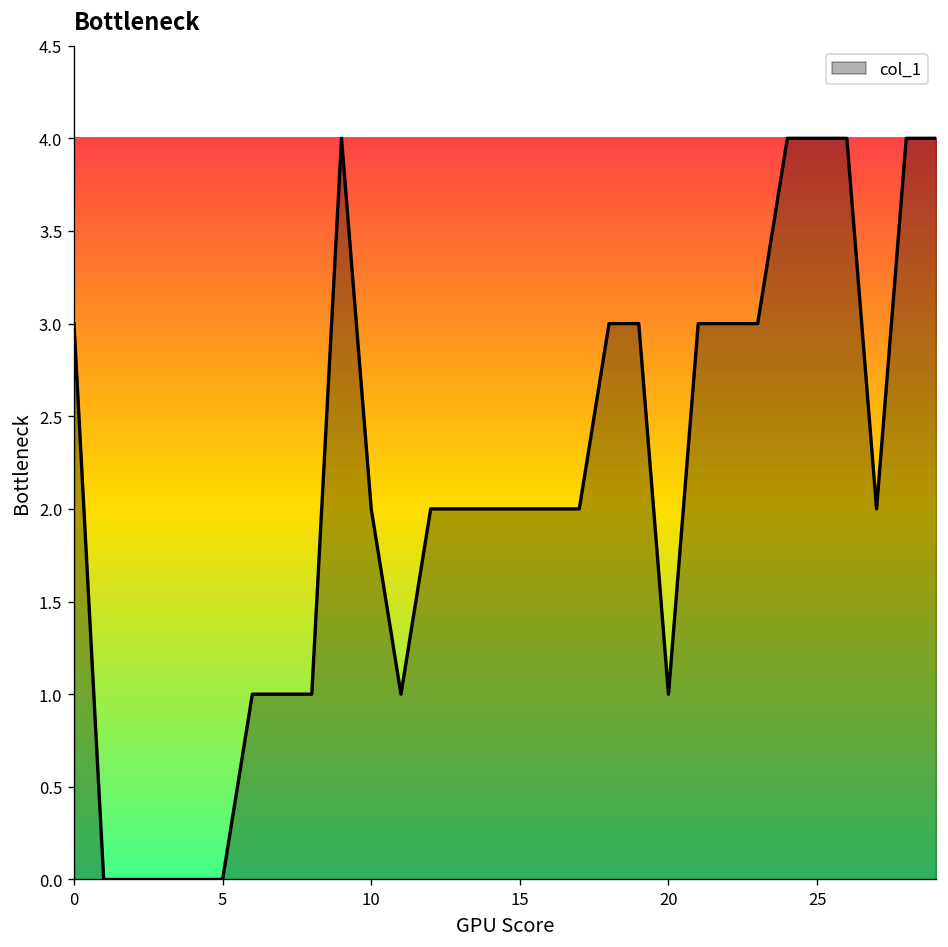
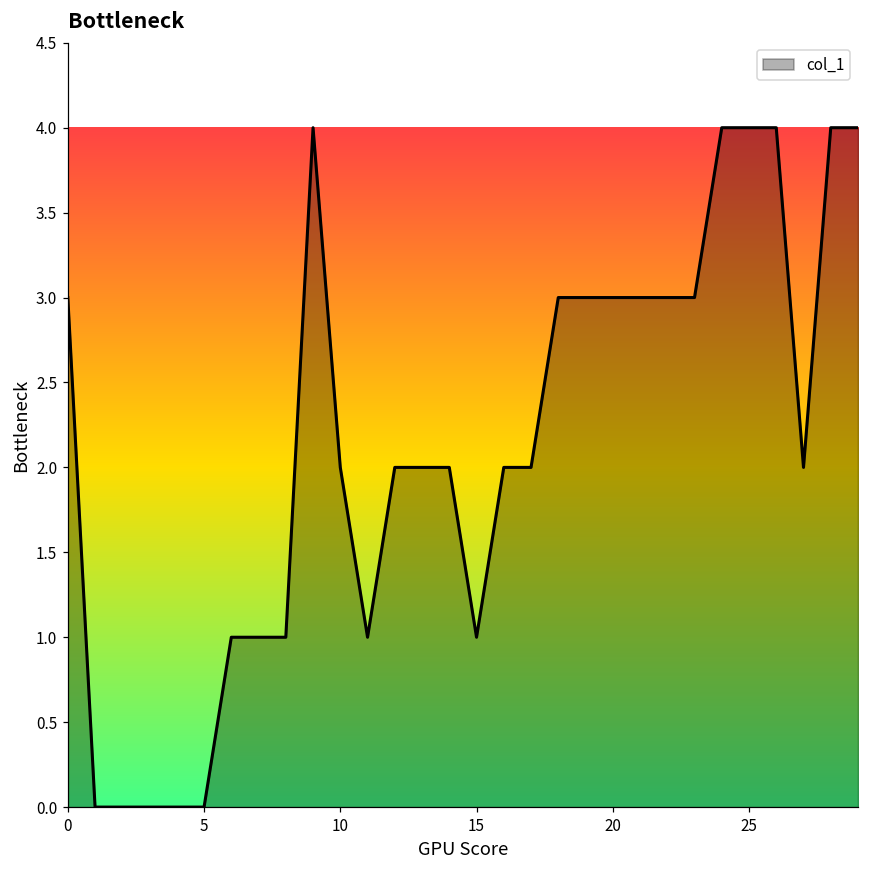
15: 2 -> 1
20: 1 -> 3
